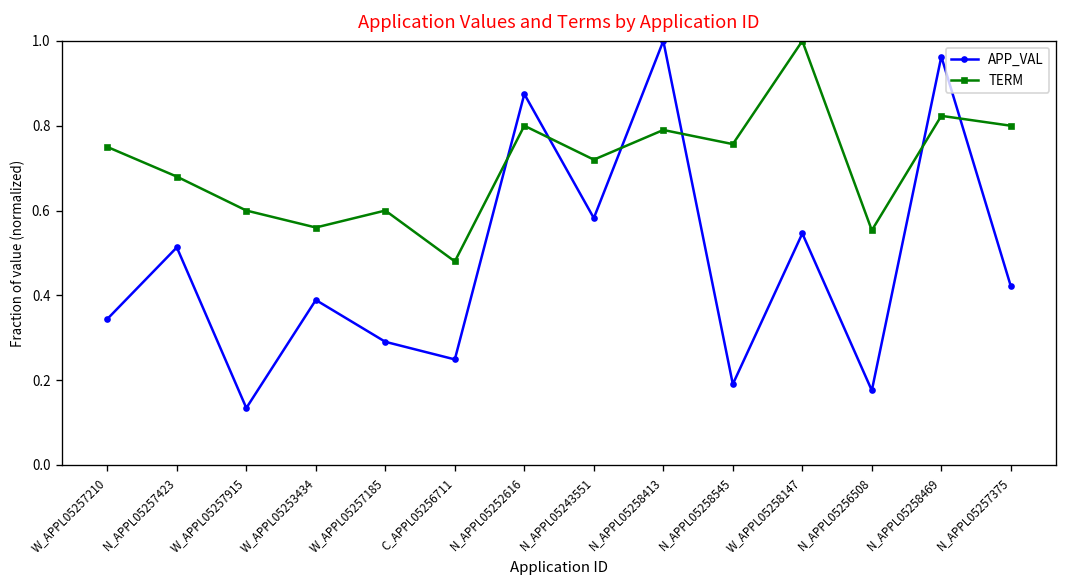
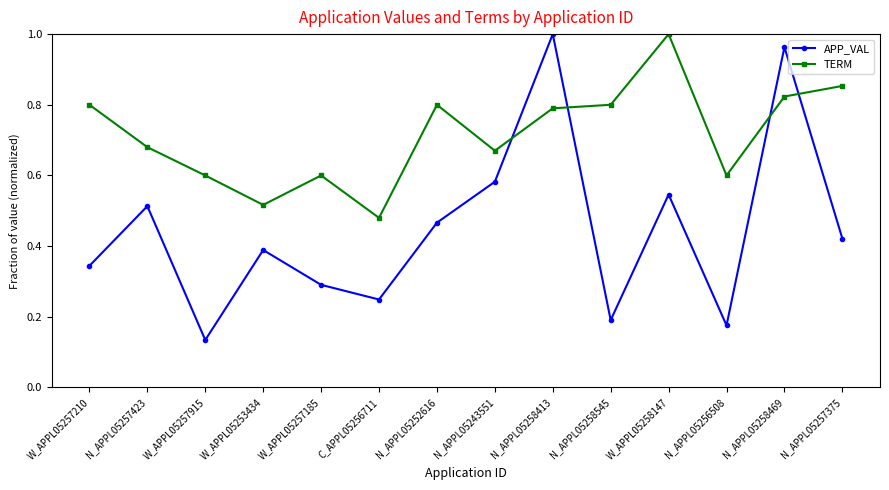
TERM, W_APPL05257210: 0.75 -> 0.80
TERM, W_APPL05253434: 0.56 -> 0.52
APP_VAL, N_APPL05252616: 0.87 -> 0.47
TERM, N_APPL05243551: 0.72 -> 0.67
TERM, N_APPL05258545: 0.76 -> 0.80
TERM, N_APPL05256508: 0.55 -> 0.60
TERM, N_APPL05257375: 0.80 -> 0.85
